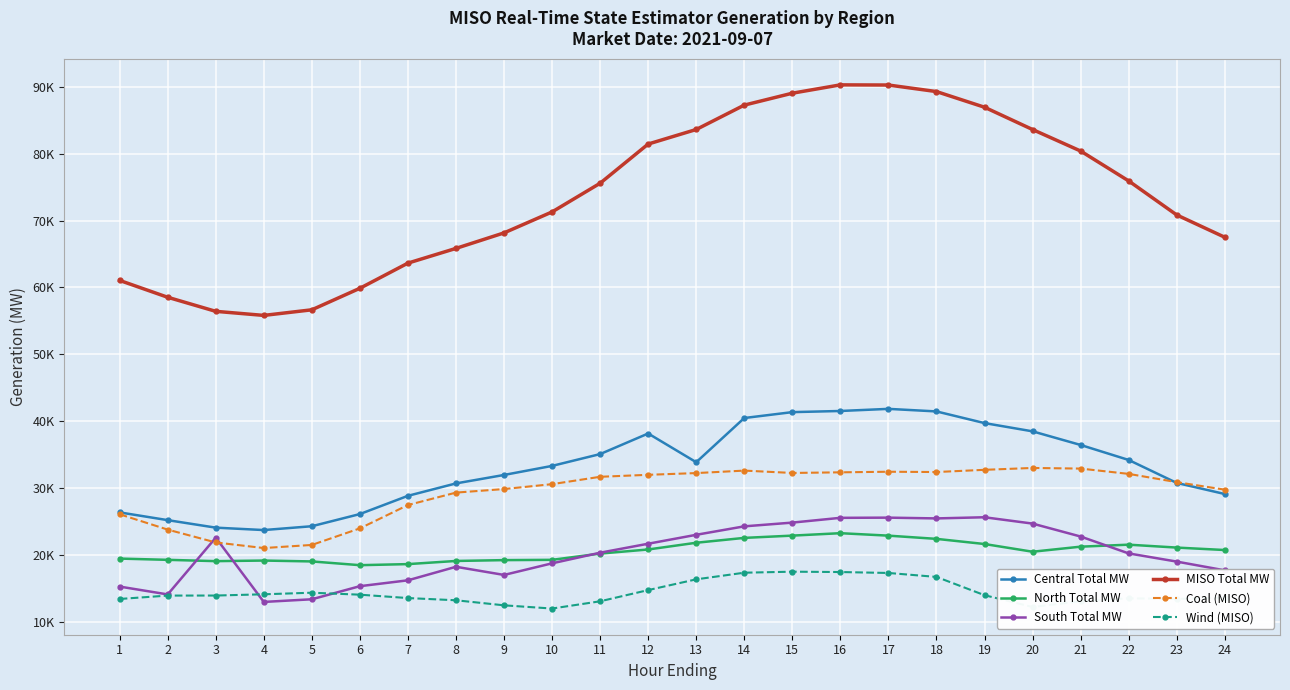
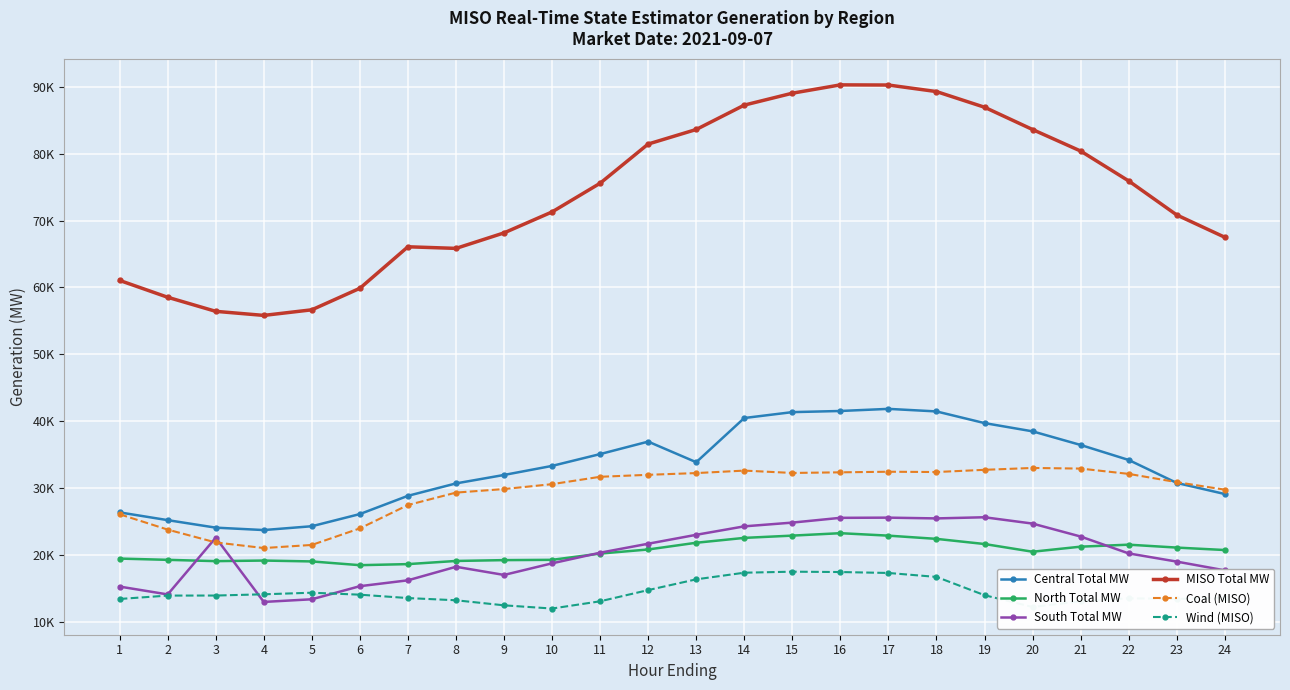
MISO Total MW, 7: 64000 -> 66000
Central Total MW, 12: 38000 -> 37000
